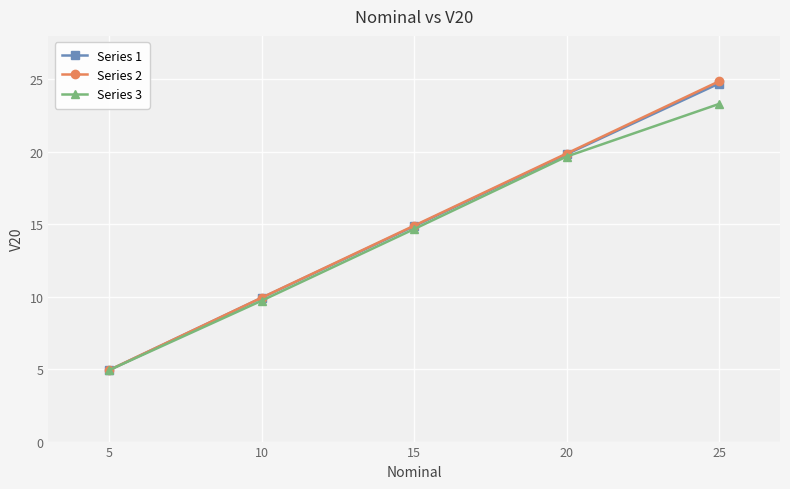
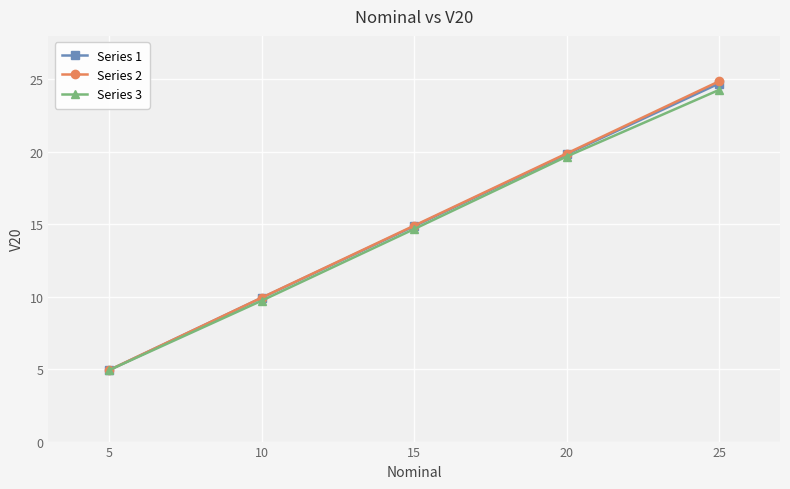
Series 3, 25: 23.3 -> 24.3
